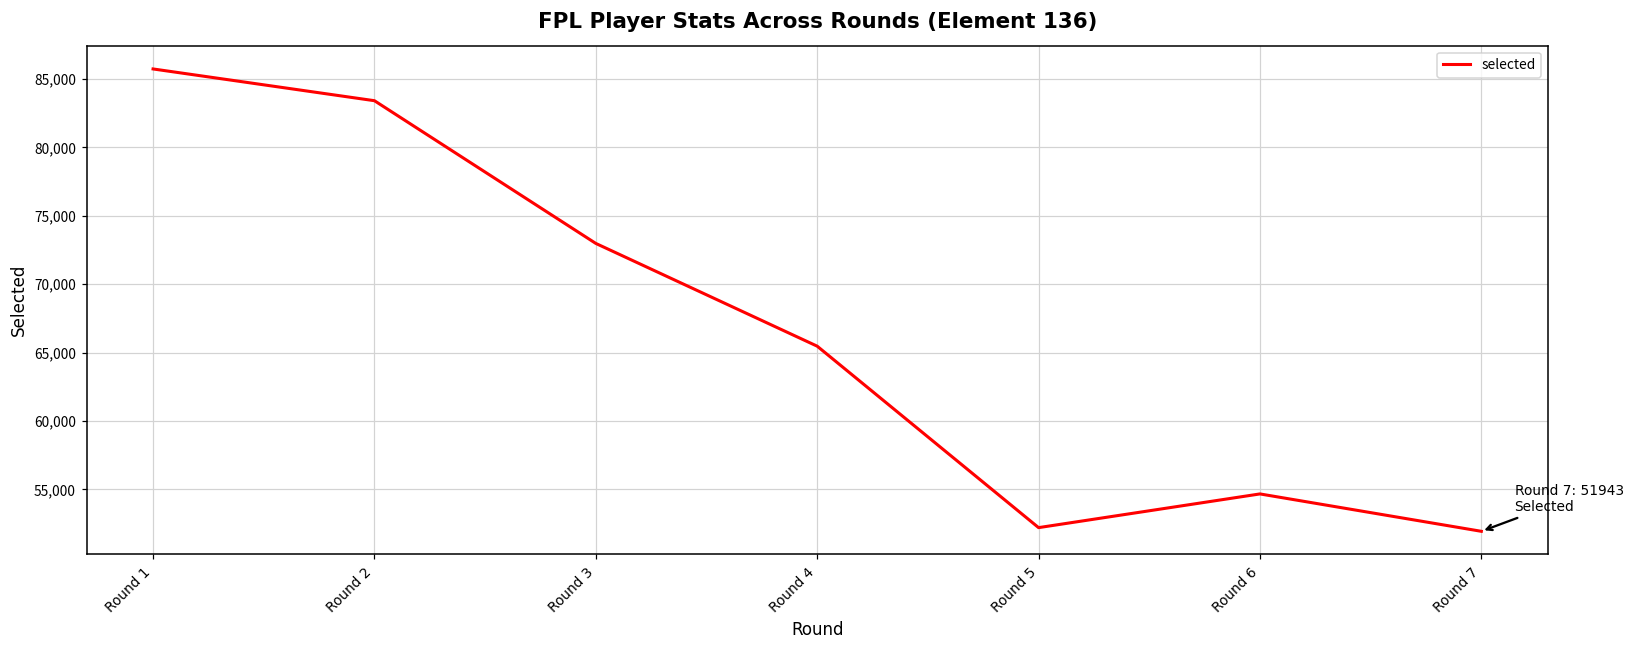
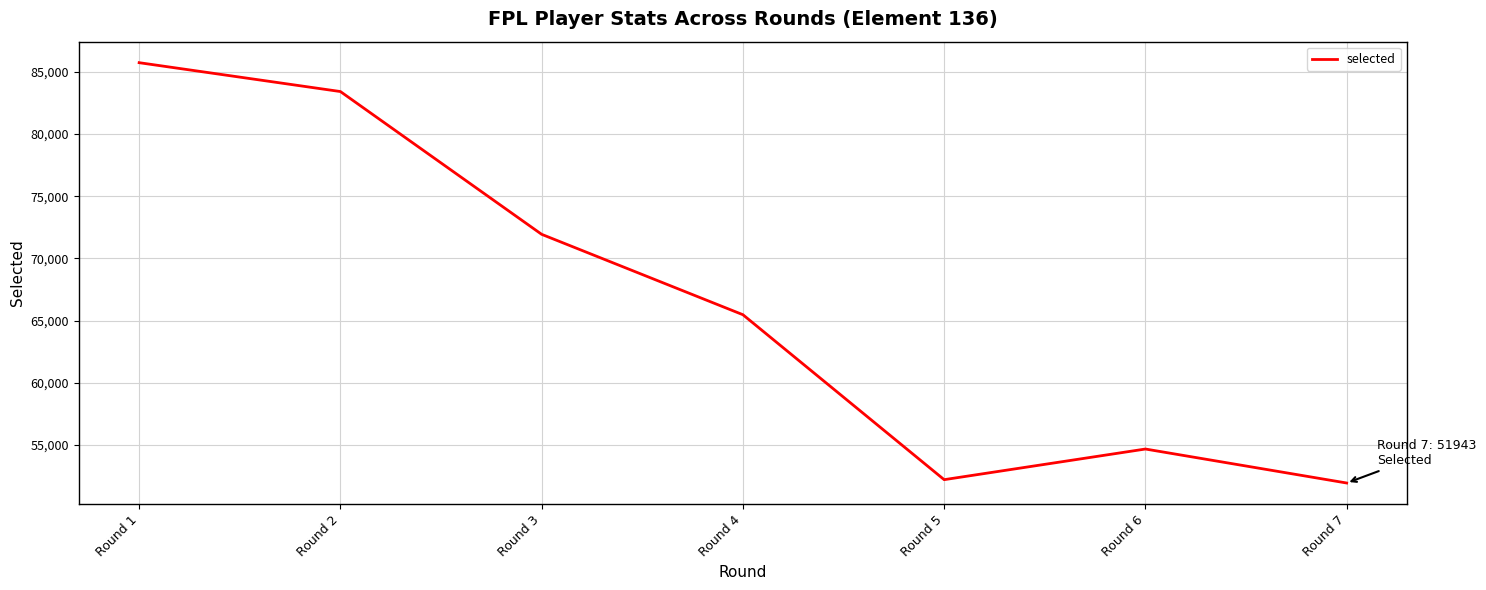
Round 3: 73,000 -> 71,900
